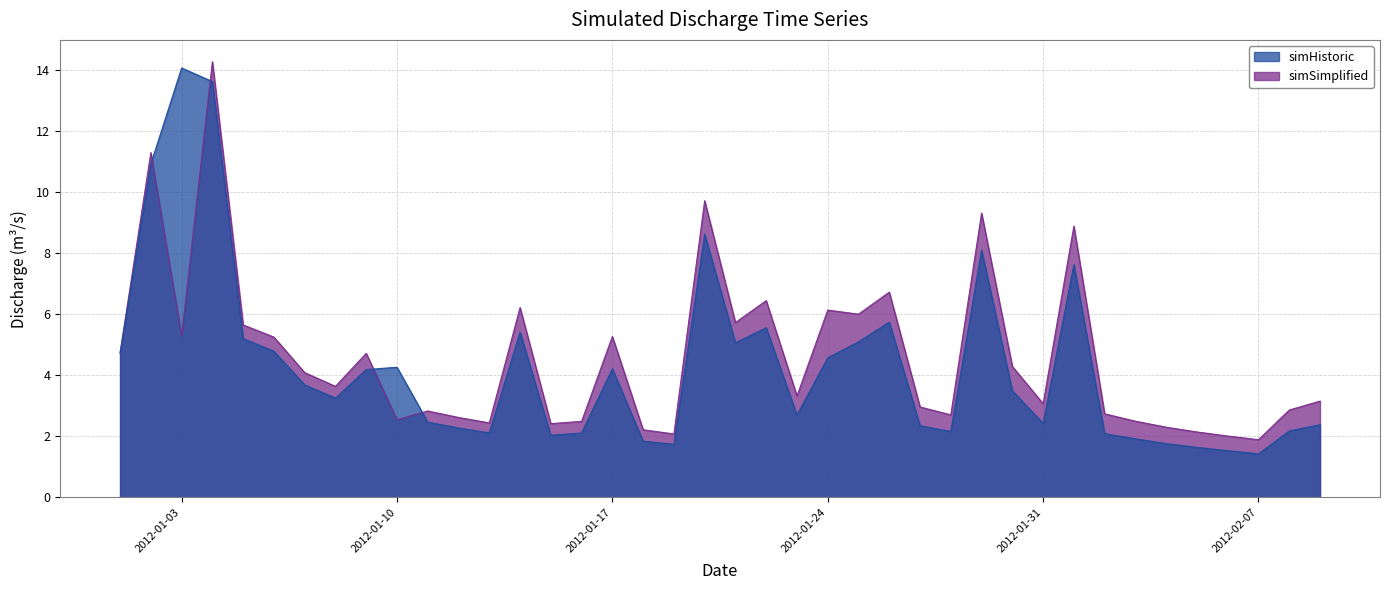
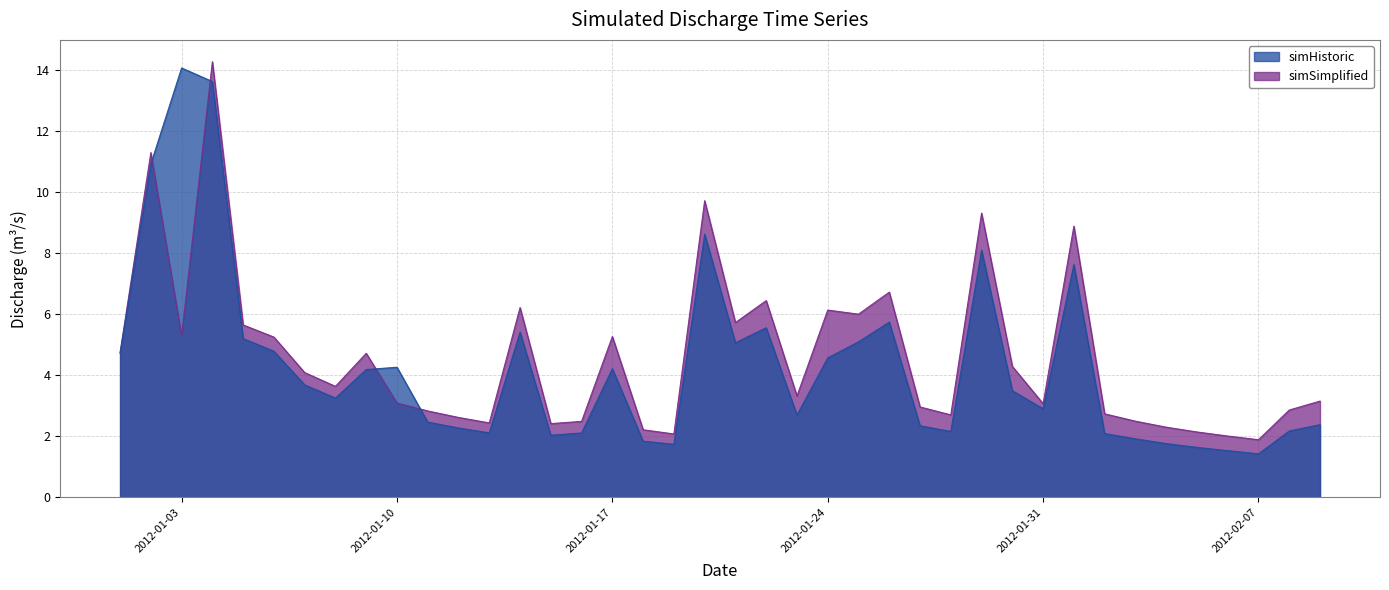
simSimplified, 2012-01-10: 2.5 -> 3.1
simHistoric, 2012-01-31: 2.4 -> 2.9
